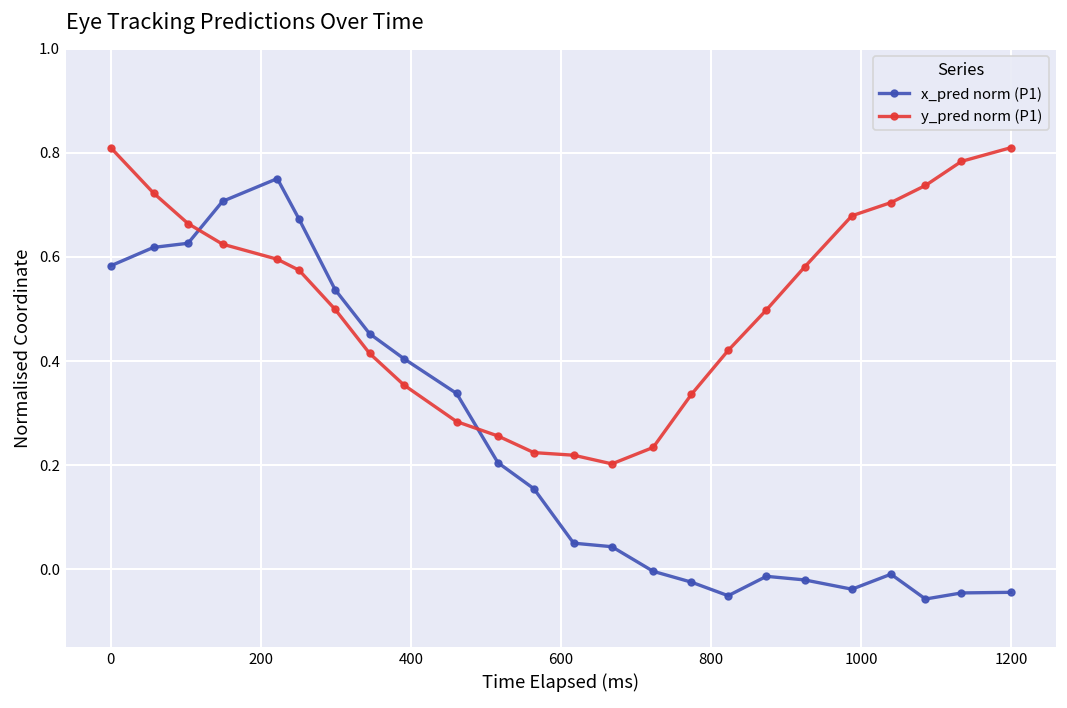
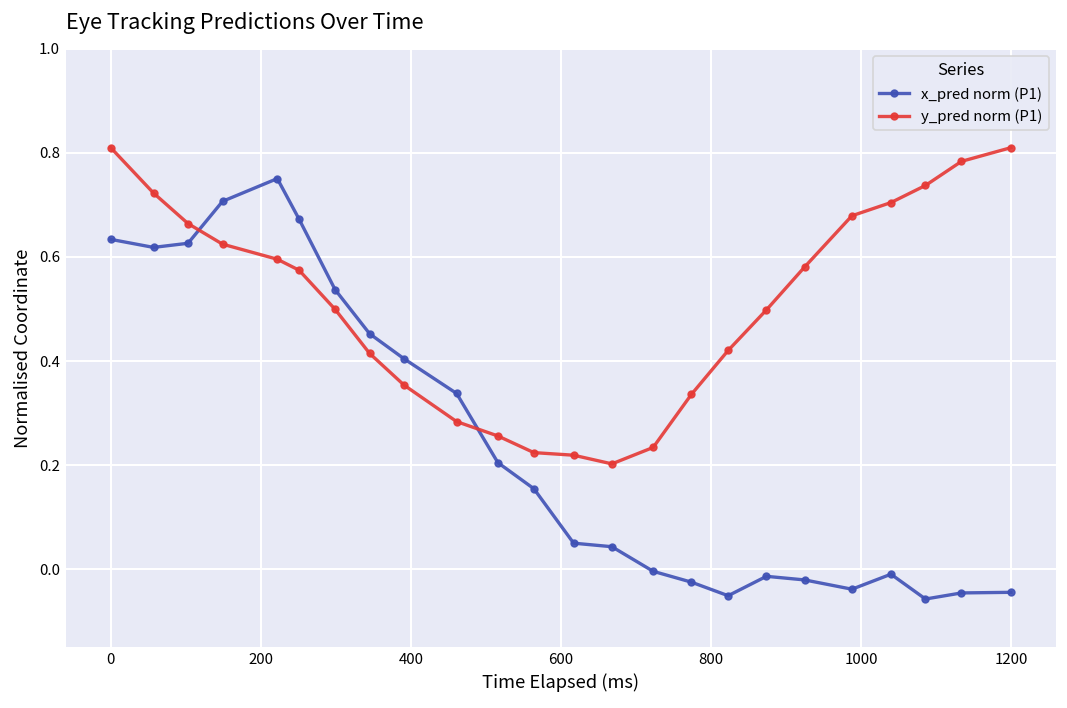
x_pred norm (P1), 0: 0.58 -> 0.63
